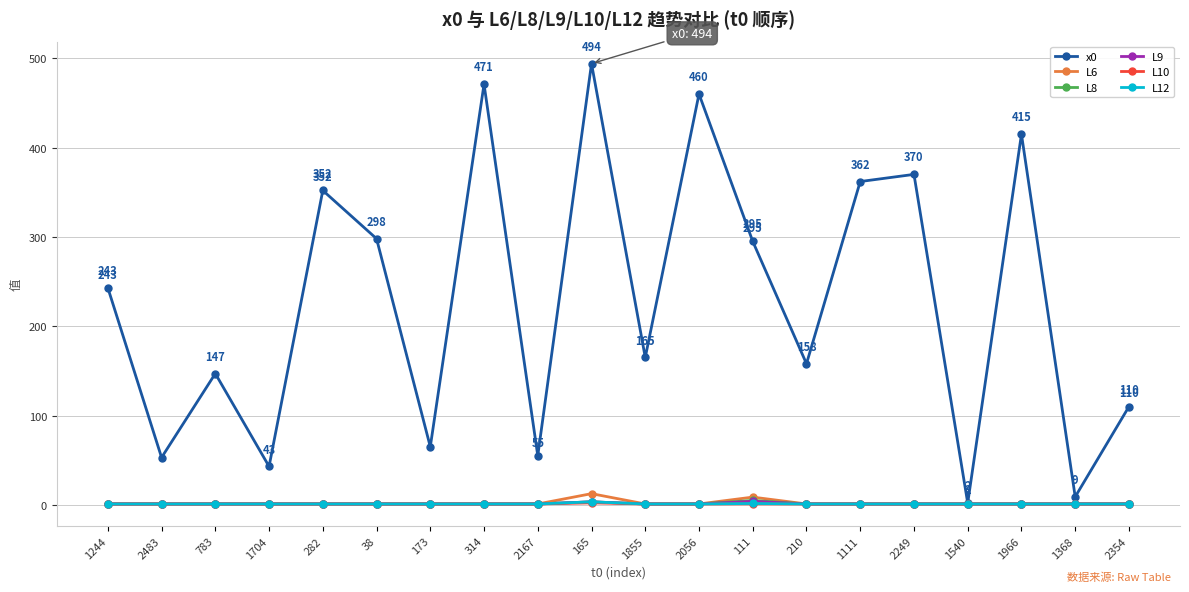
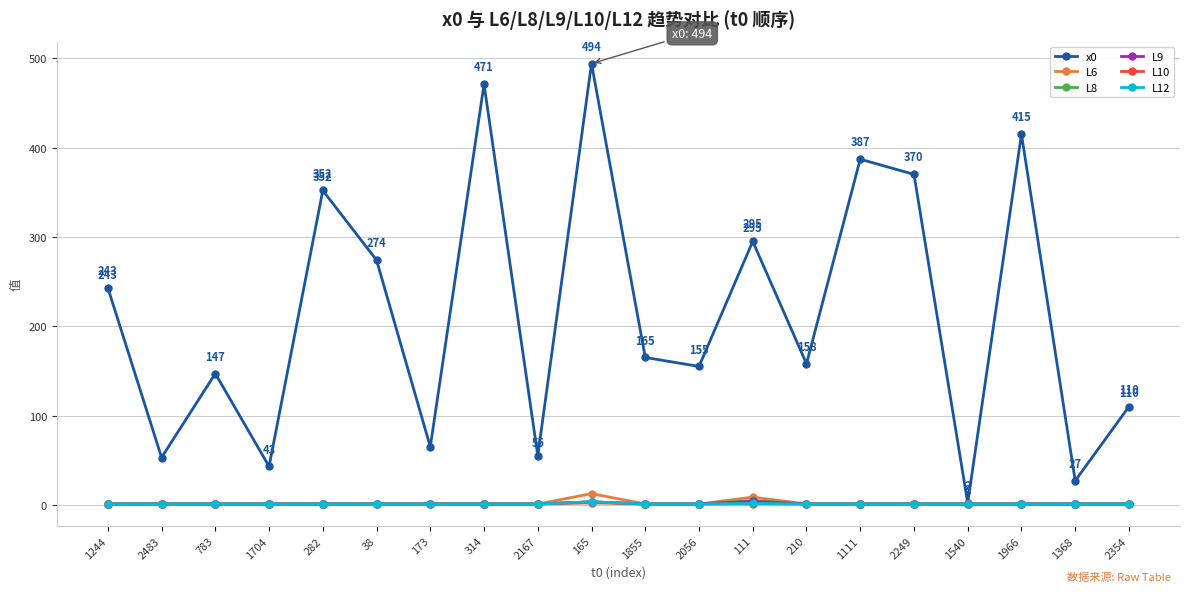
x0, 38: 298 -> 274
x0, 2056: 460 -> 155
x0, 1111: 362 -> 387
x0, 1368: 9 -> 27
